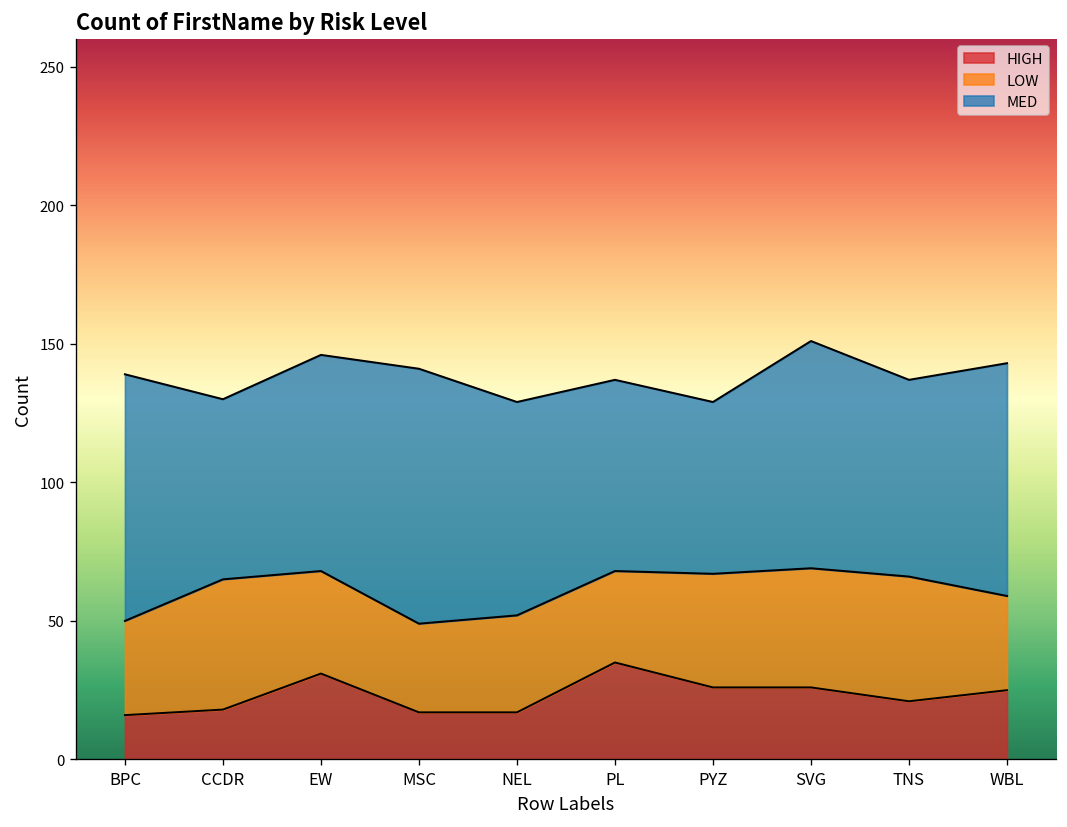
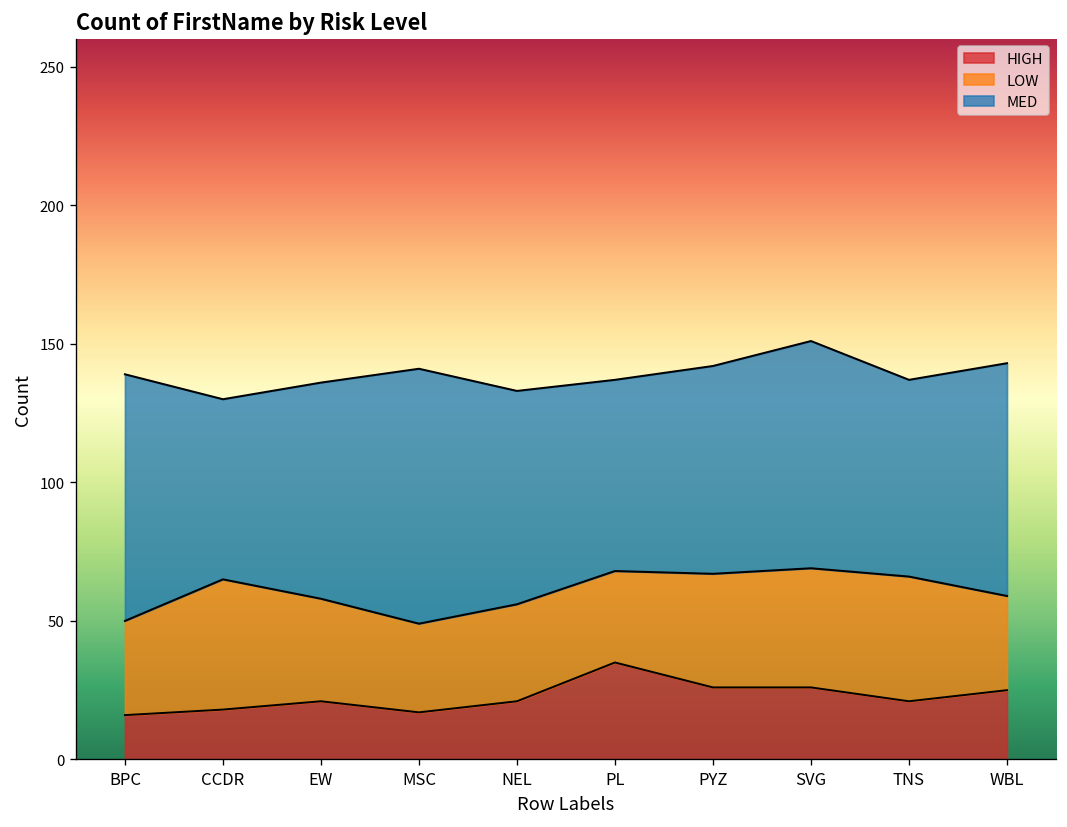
HIGH, EW: 31 -> 21
HIGH, NEL: 17 -> 21
MED, PYZ: 62 -> 75
